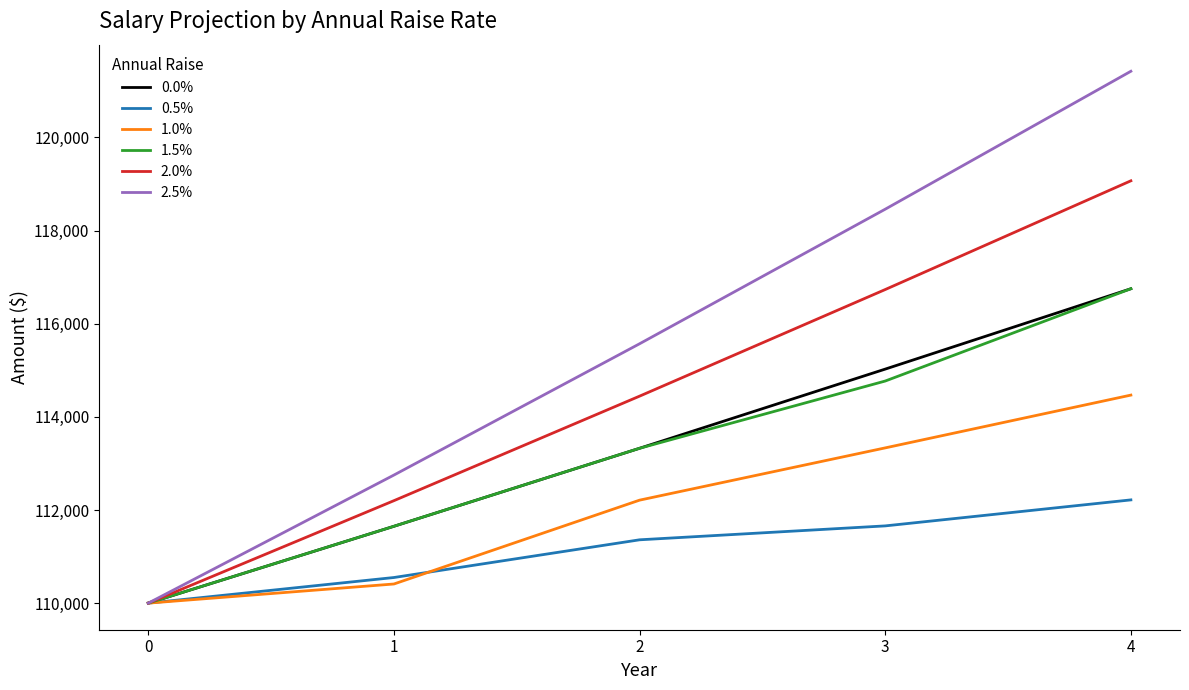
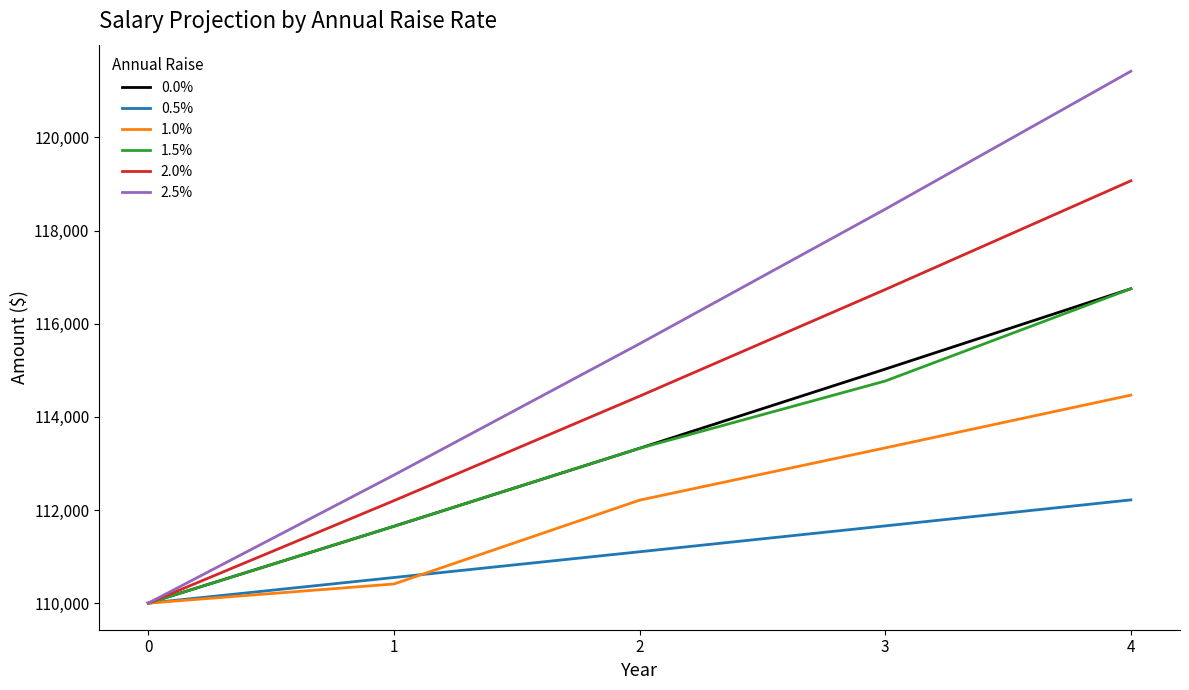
0.5%, 2: 111,400 -> 111,100
